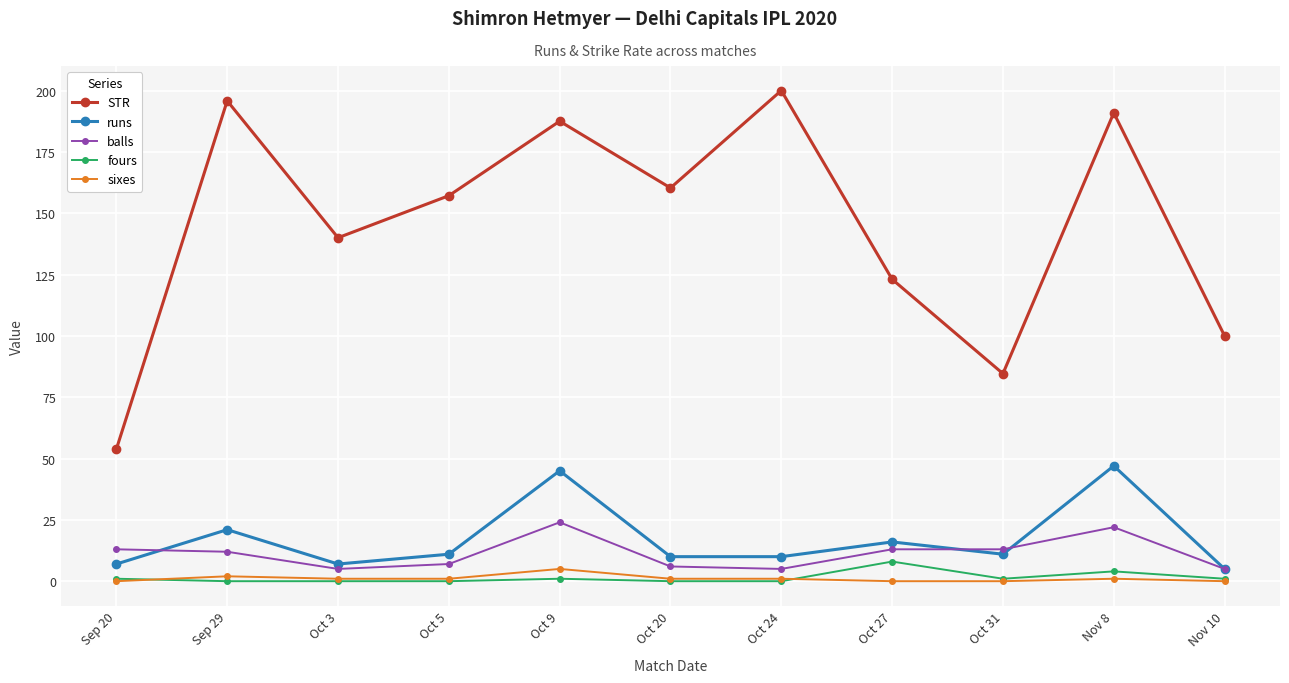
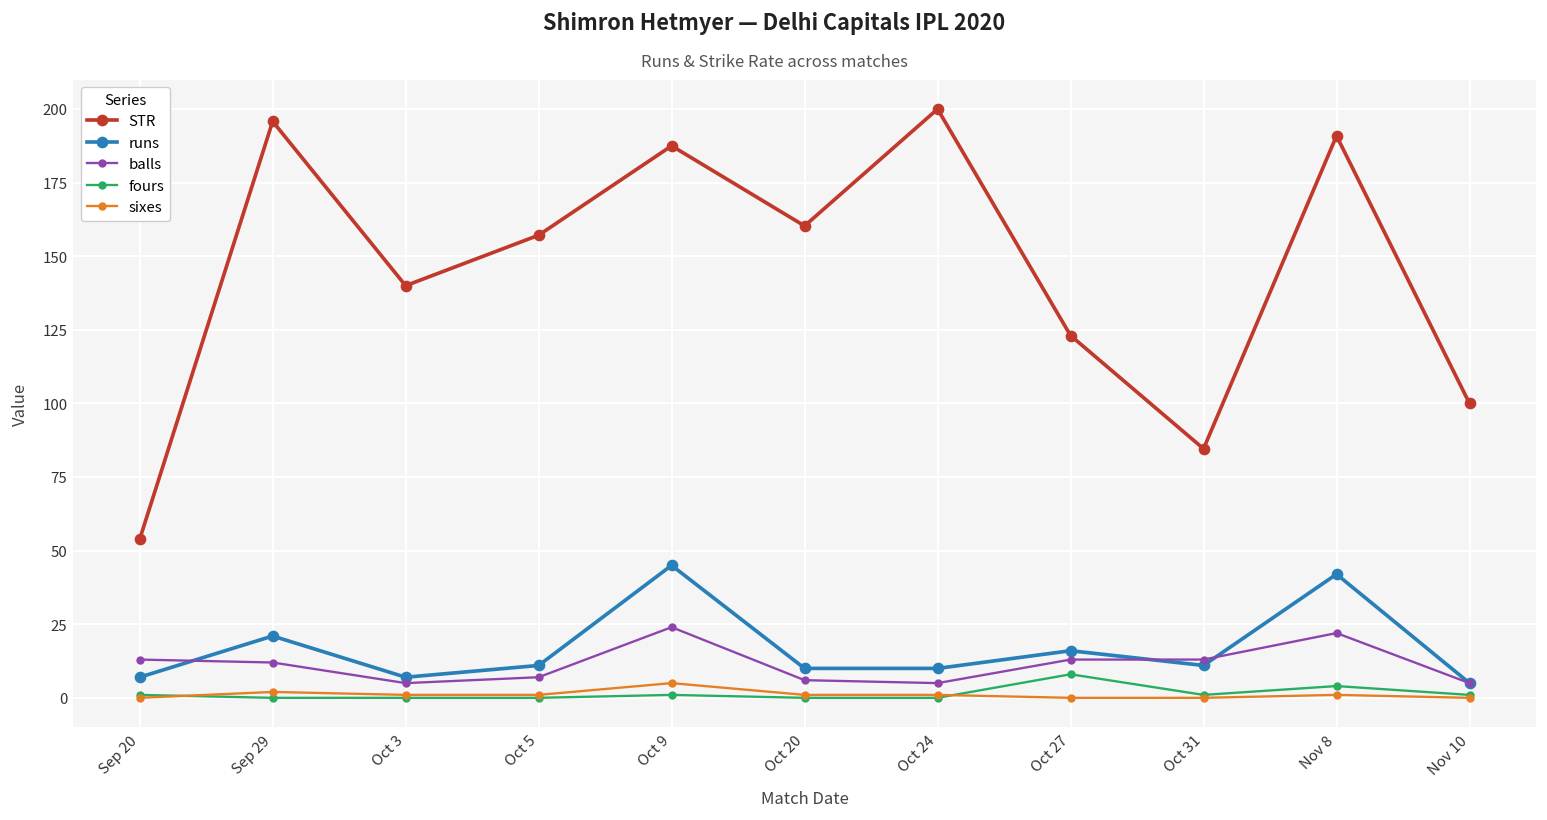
runs, Nov 8: 47 -> 42
